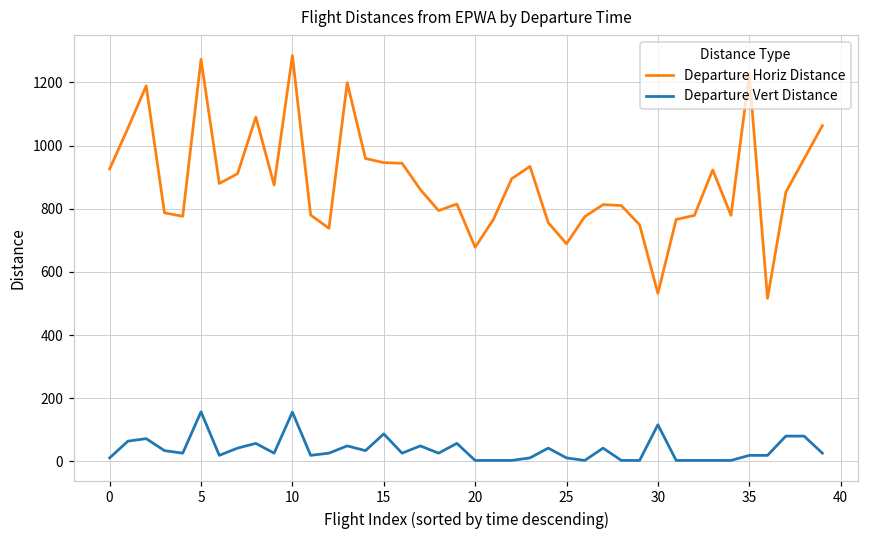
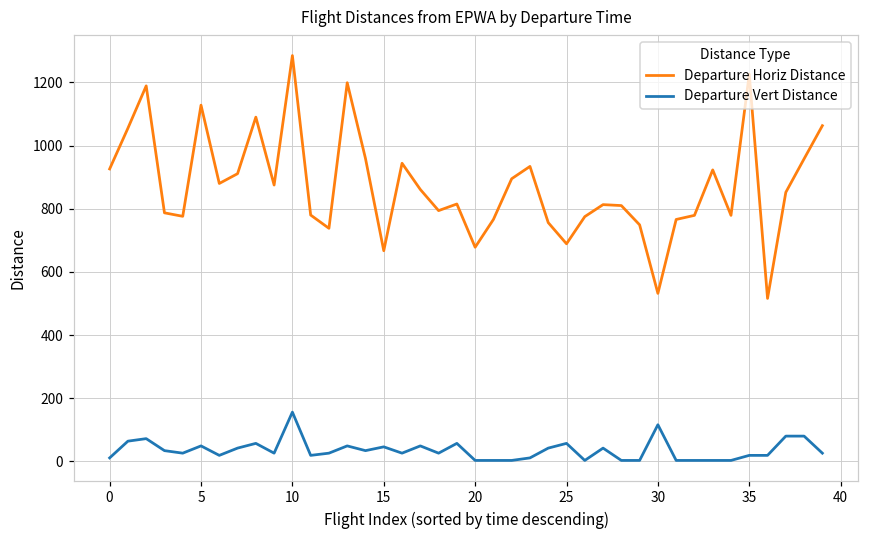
Departure Horiz Distance, 5: 1270 -> 1130
Departure Vert Distance, 5: 160 -> 50
Departure Horiz Distance, 15: 950 -> 670
Departure Vert Distance, 15: 90 -> 50
Departure Vert Distance, 25: 10 -> 60
